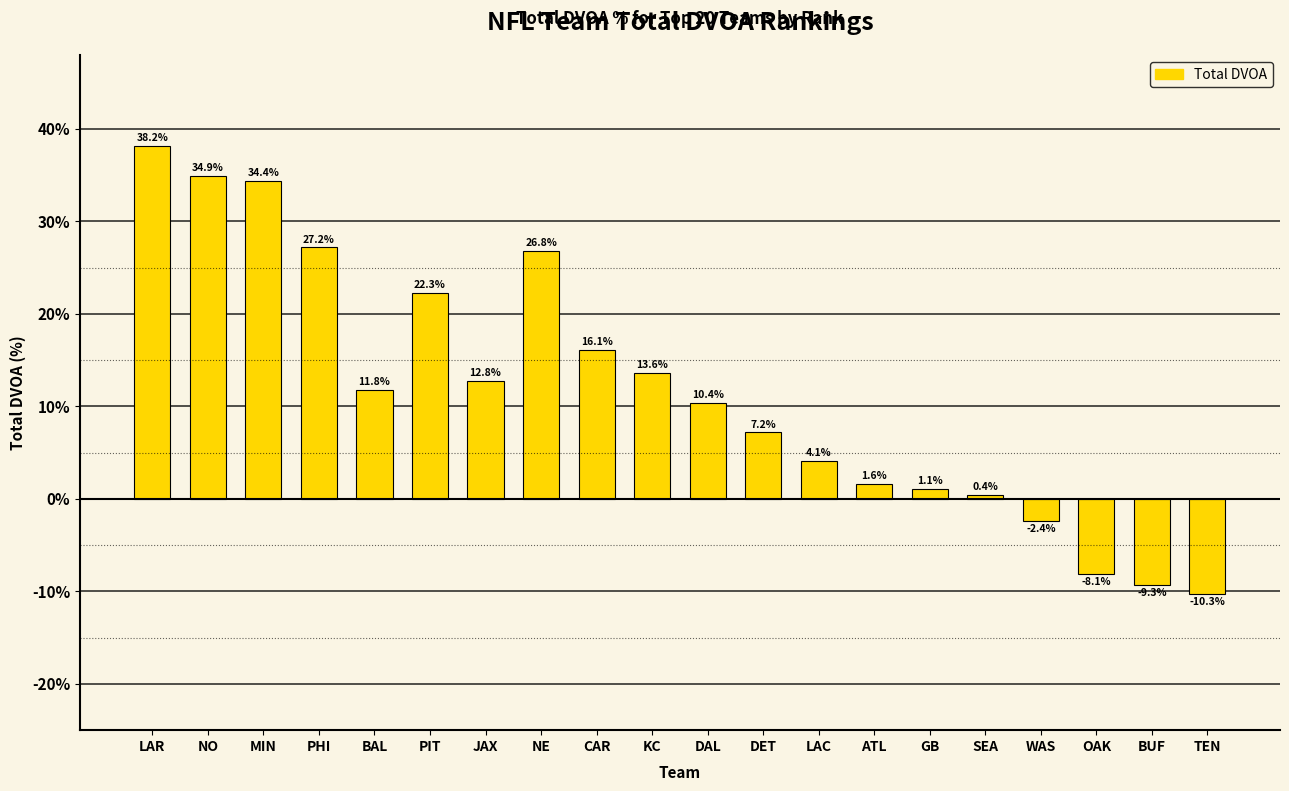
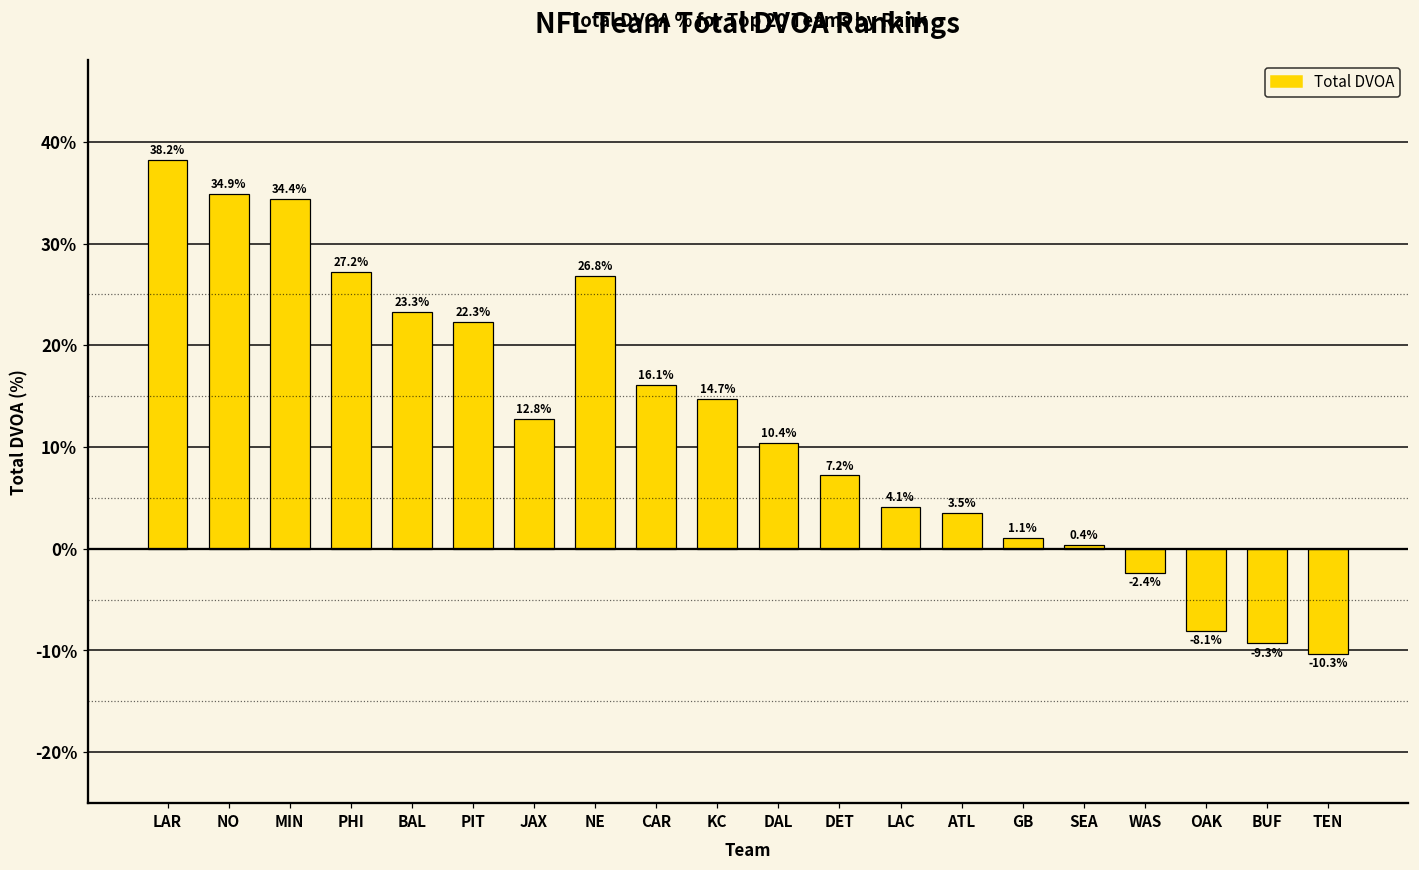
BAL: 11.8% -> 23.3%
KC: 13.6% -> 14.7%
ATL: 1.6% -> 3.5%
